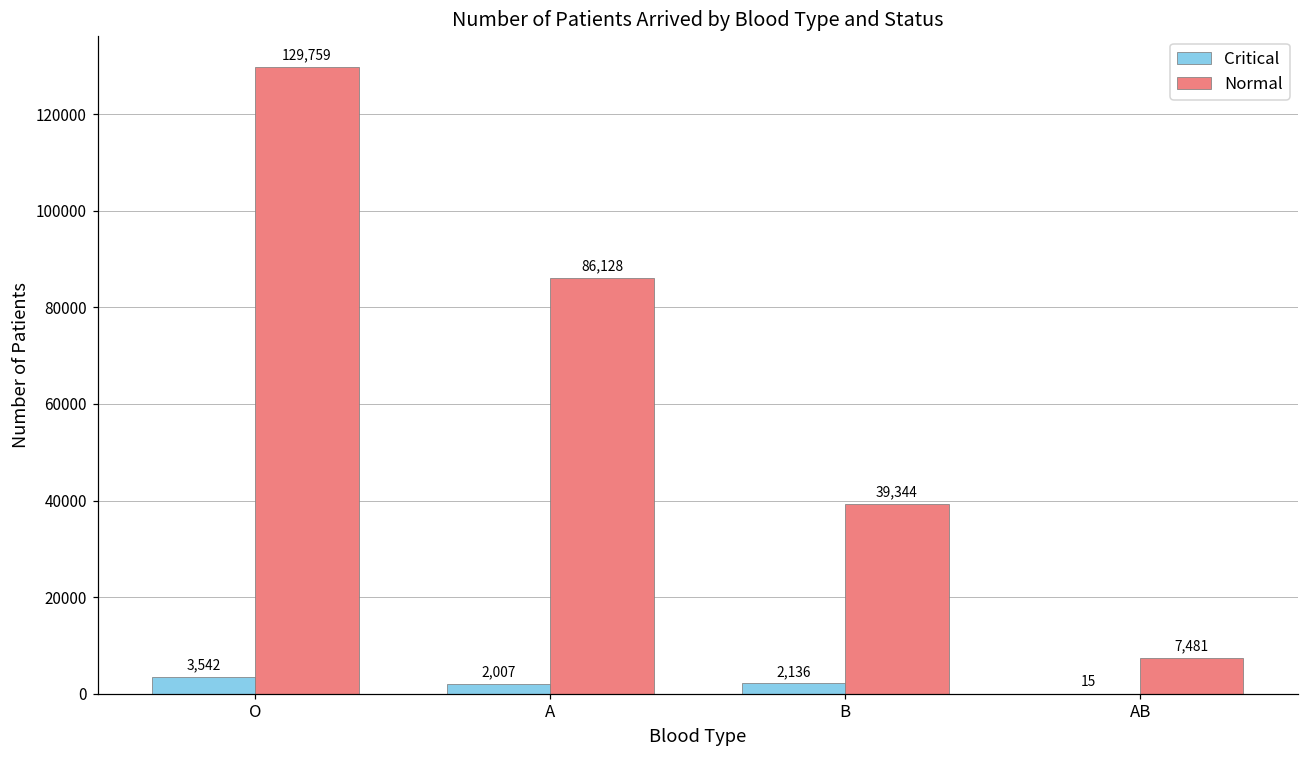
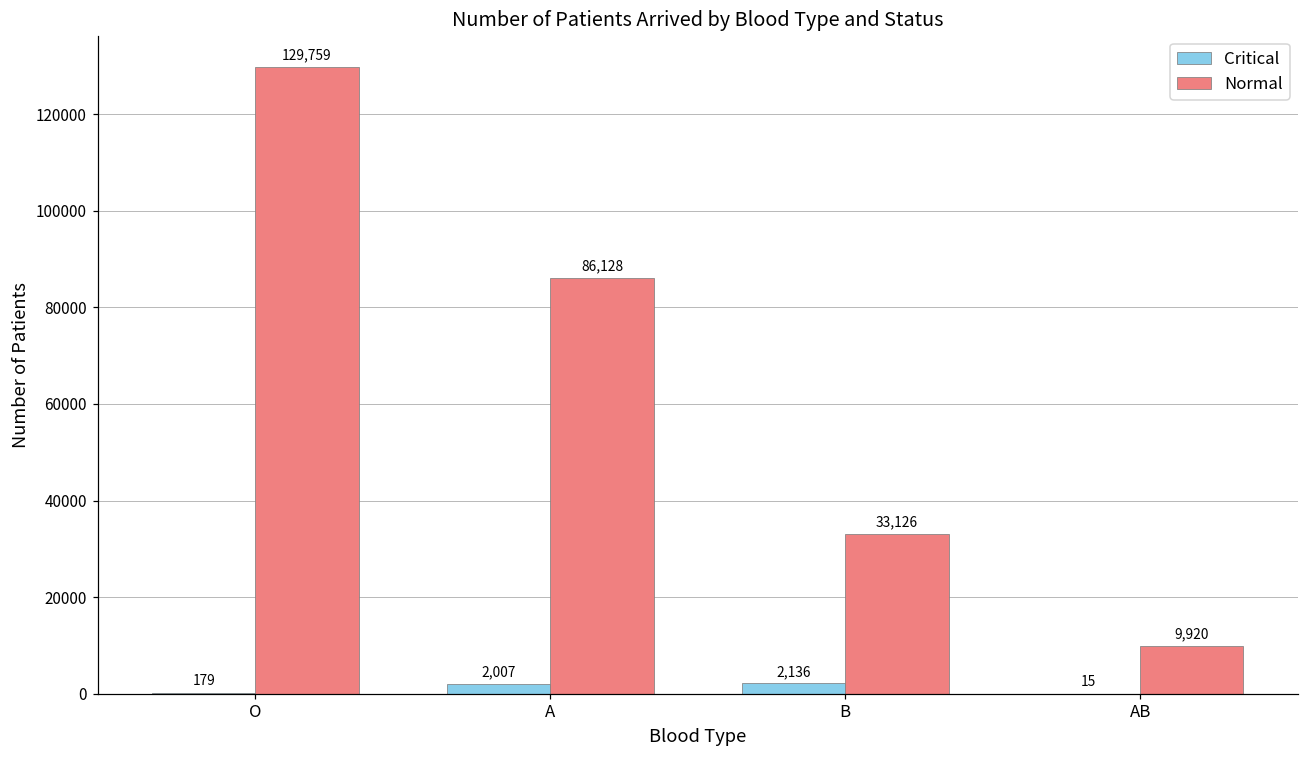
Critical, O: 3,542 -> 179
Normal, B: 39,344 -> 33,126
Normal, AB: 7,481 -> 9,920
